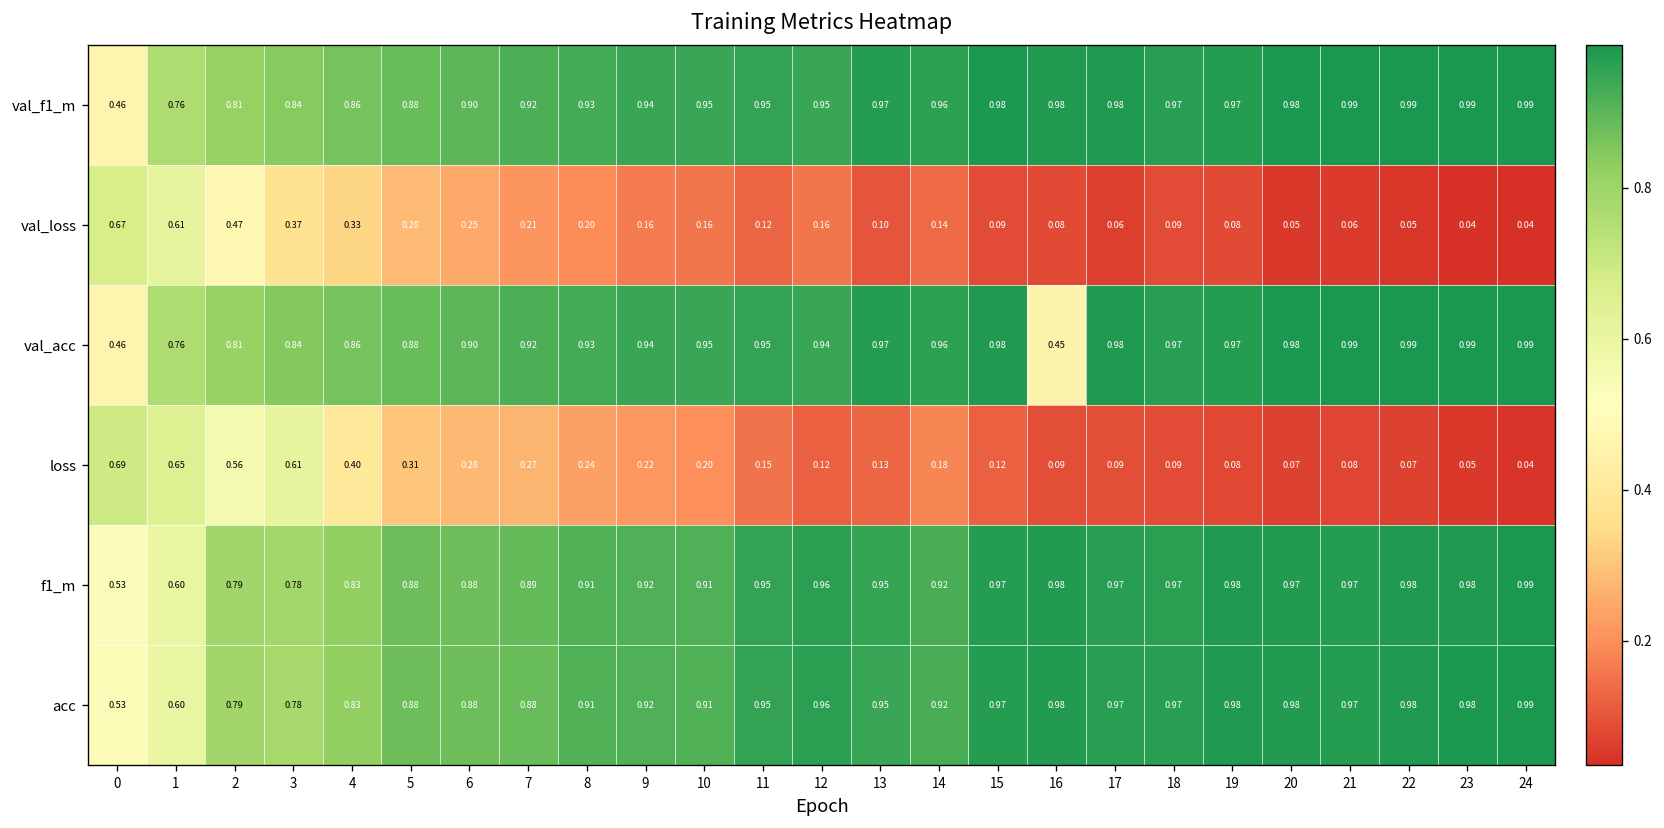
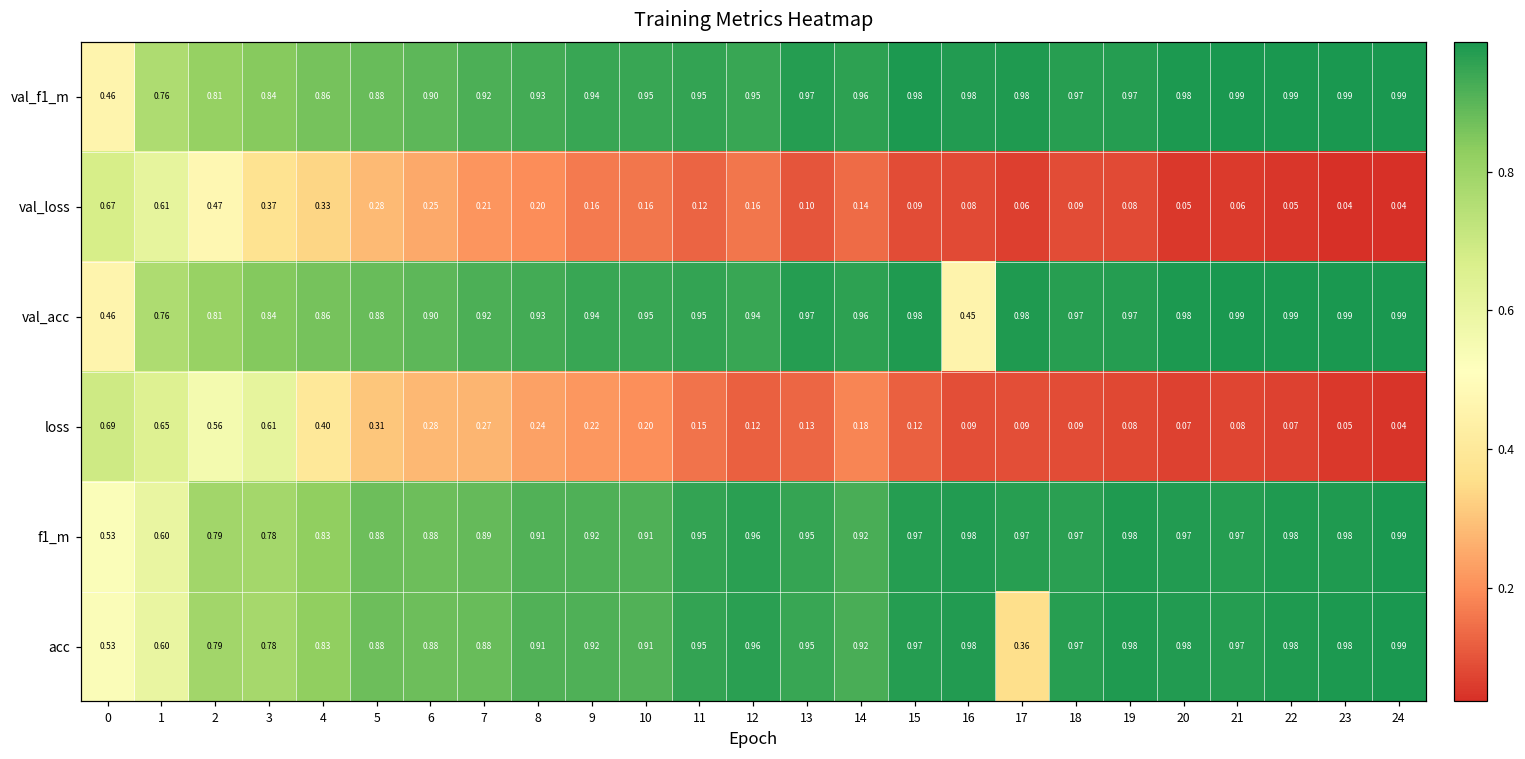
acc, 17: 0.97 -> 0.36
